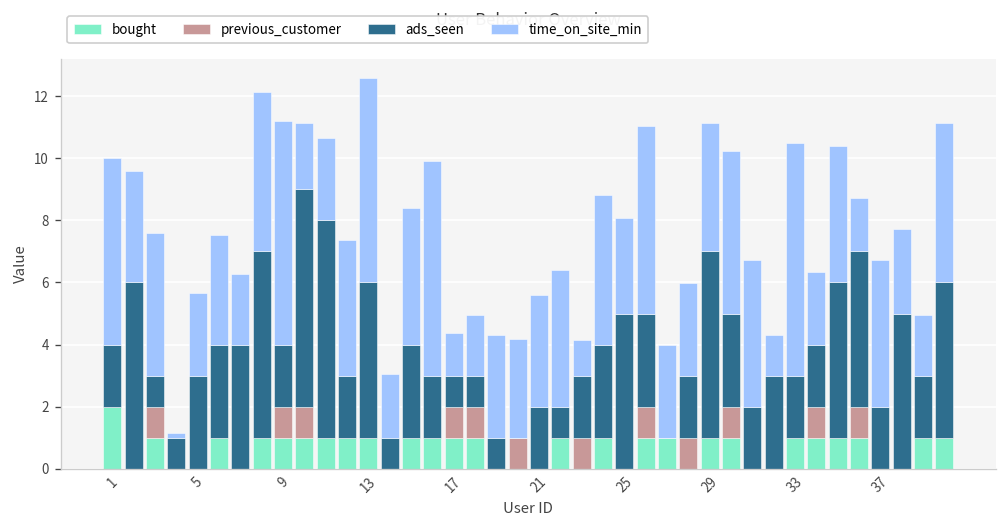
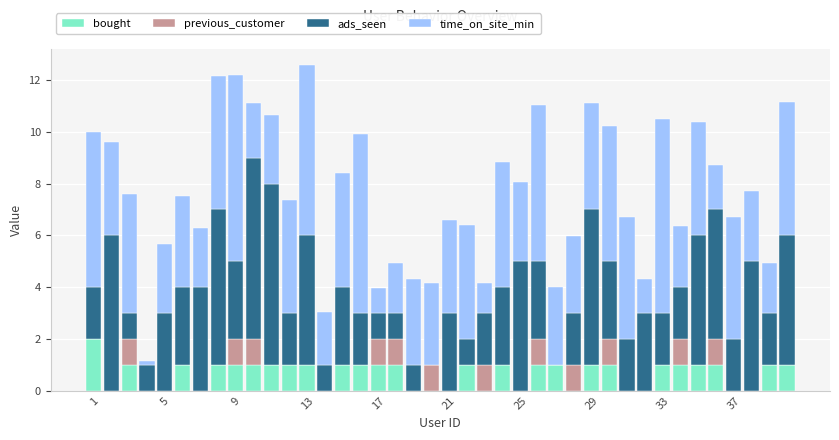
ads_seen, 9: 2 -> 3
time_on_site_min, 17: 1.4 -> 1.0
ads_seen, 21: 2 -> 3
